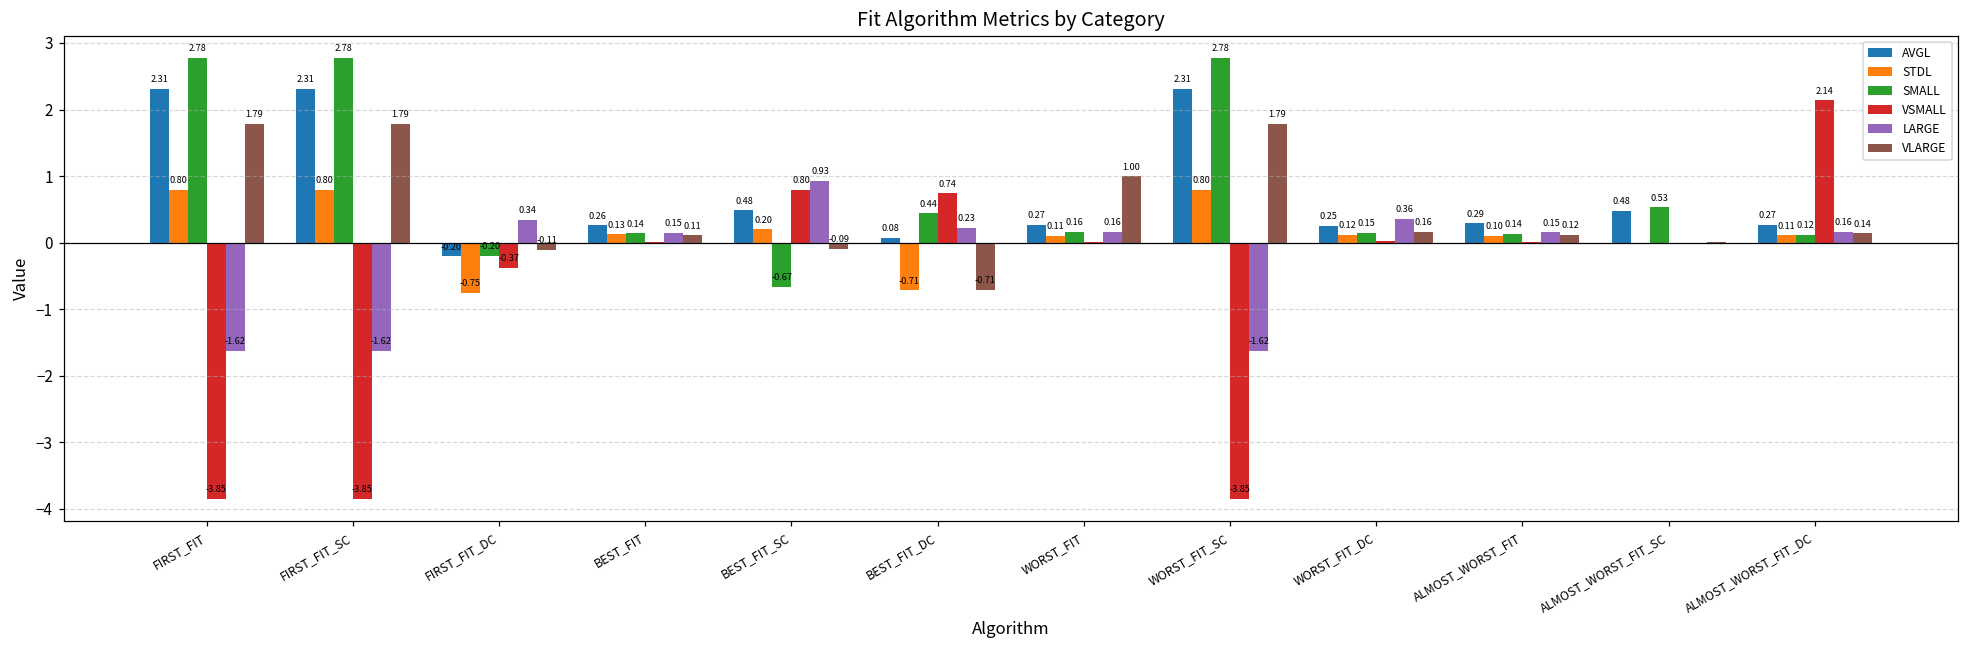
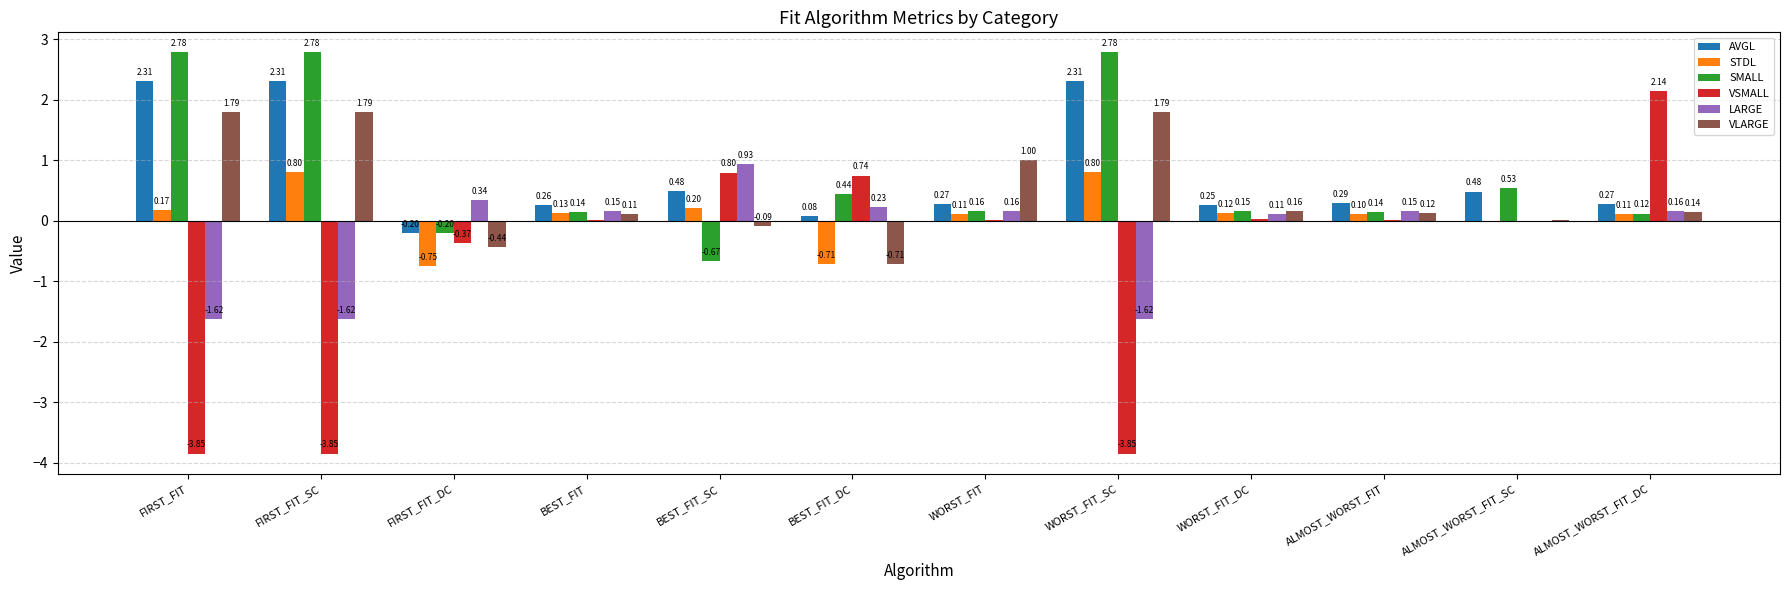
STDL, FIRST_FIT: 0.80 -> 0.17
VLARGE, FIRST_FIT_DC: -0.11 -> -0.44
LARGE, WORST_FIT_DC: 0.36 -> 0.11
